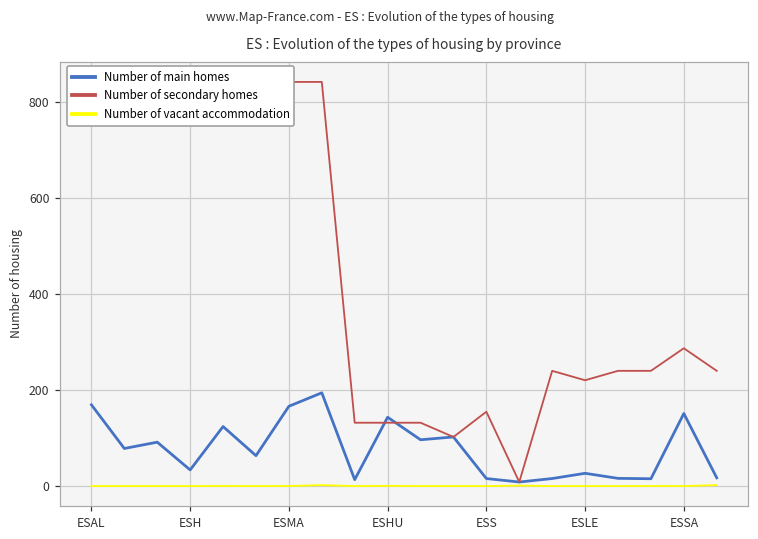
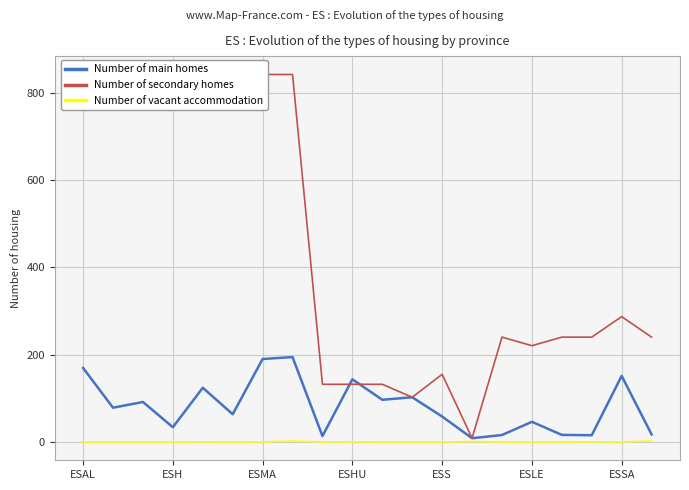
Number of main homes, ESMA: 170 -> 190
Number of main homes, ESS: 20 -> 60
Number of main homes, ESLE: 30 -> 50
